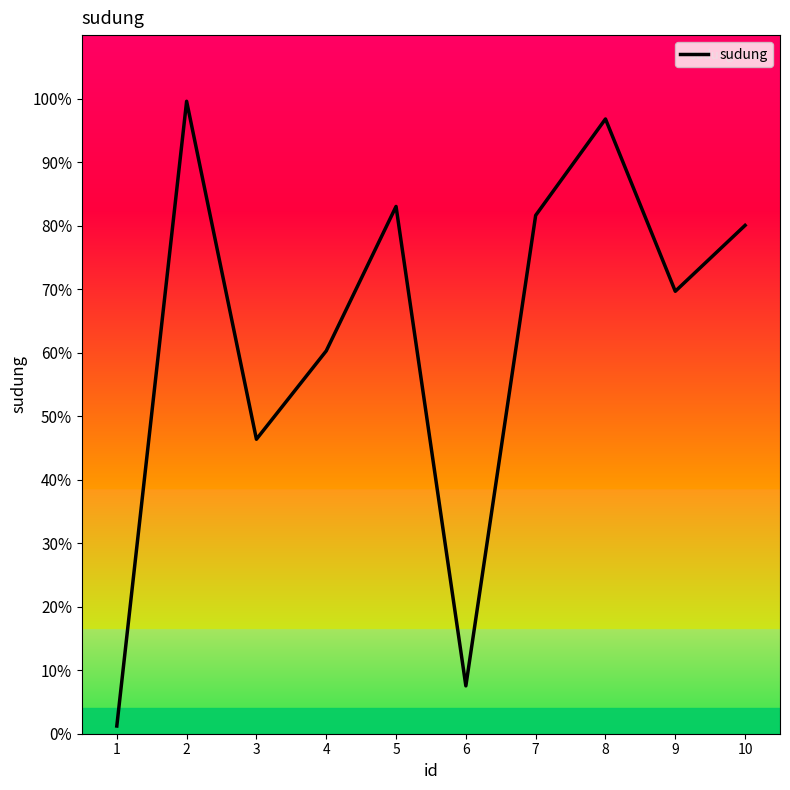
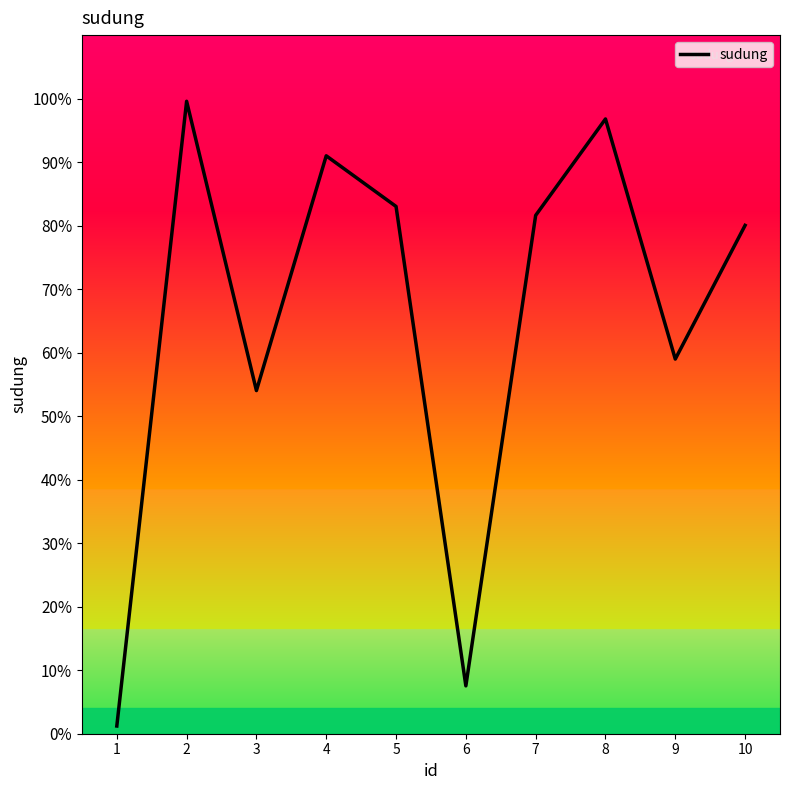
3: 46% -> 54%
4: 60% -> 91%
9: 70% -> 59%
